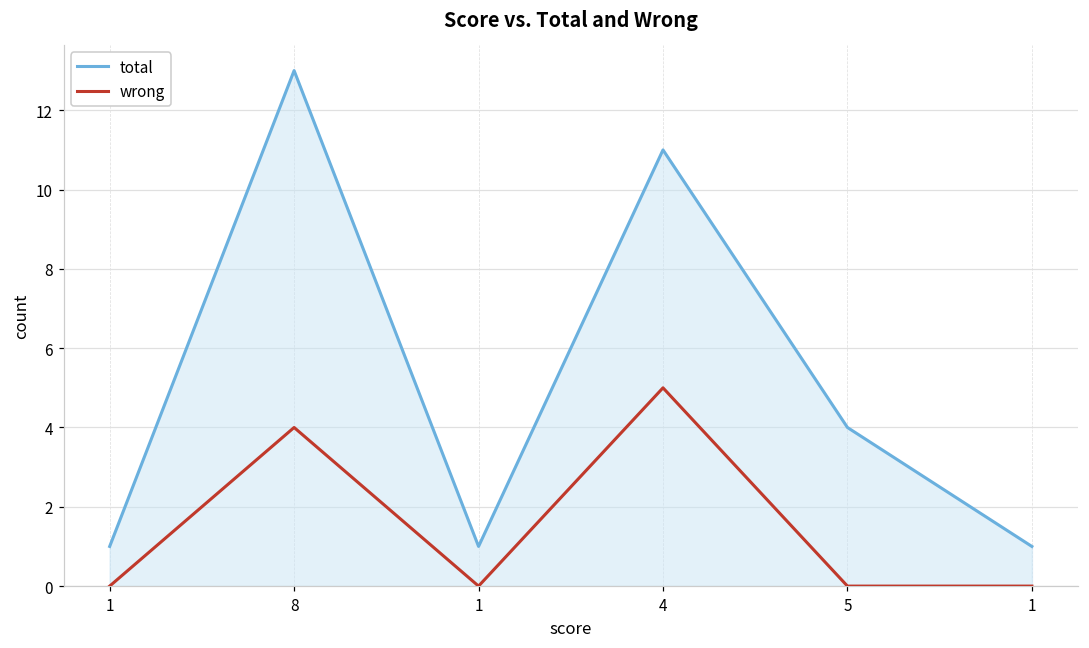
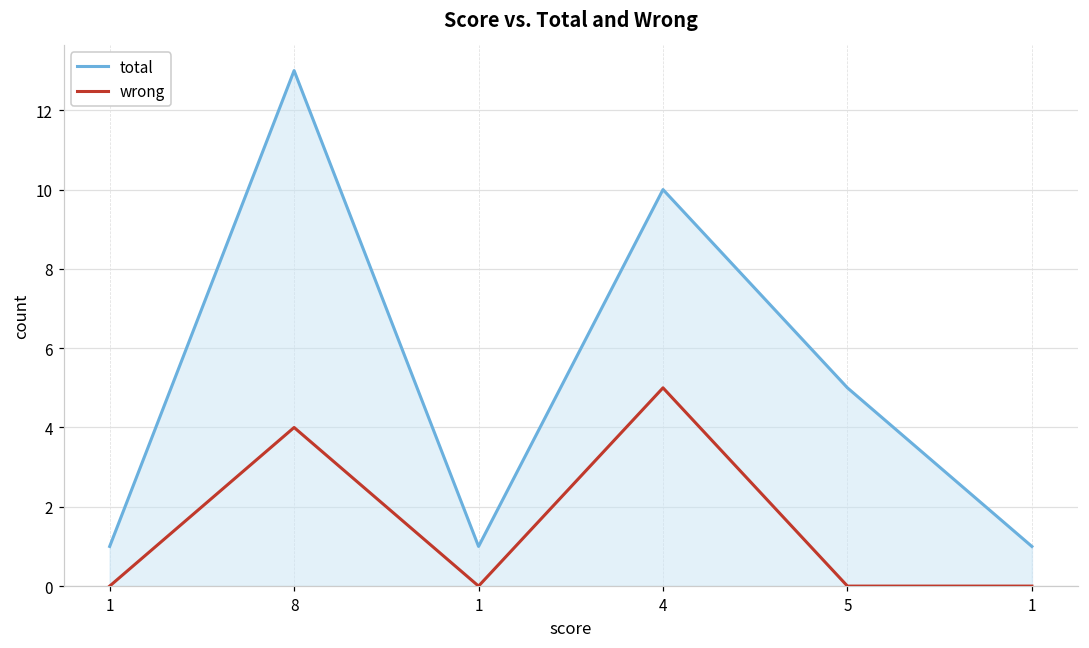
total, 4: 11 -> 10
total, 5: 4 -> 5
